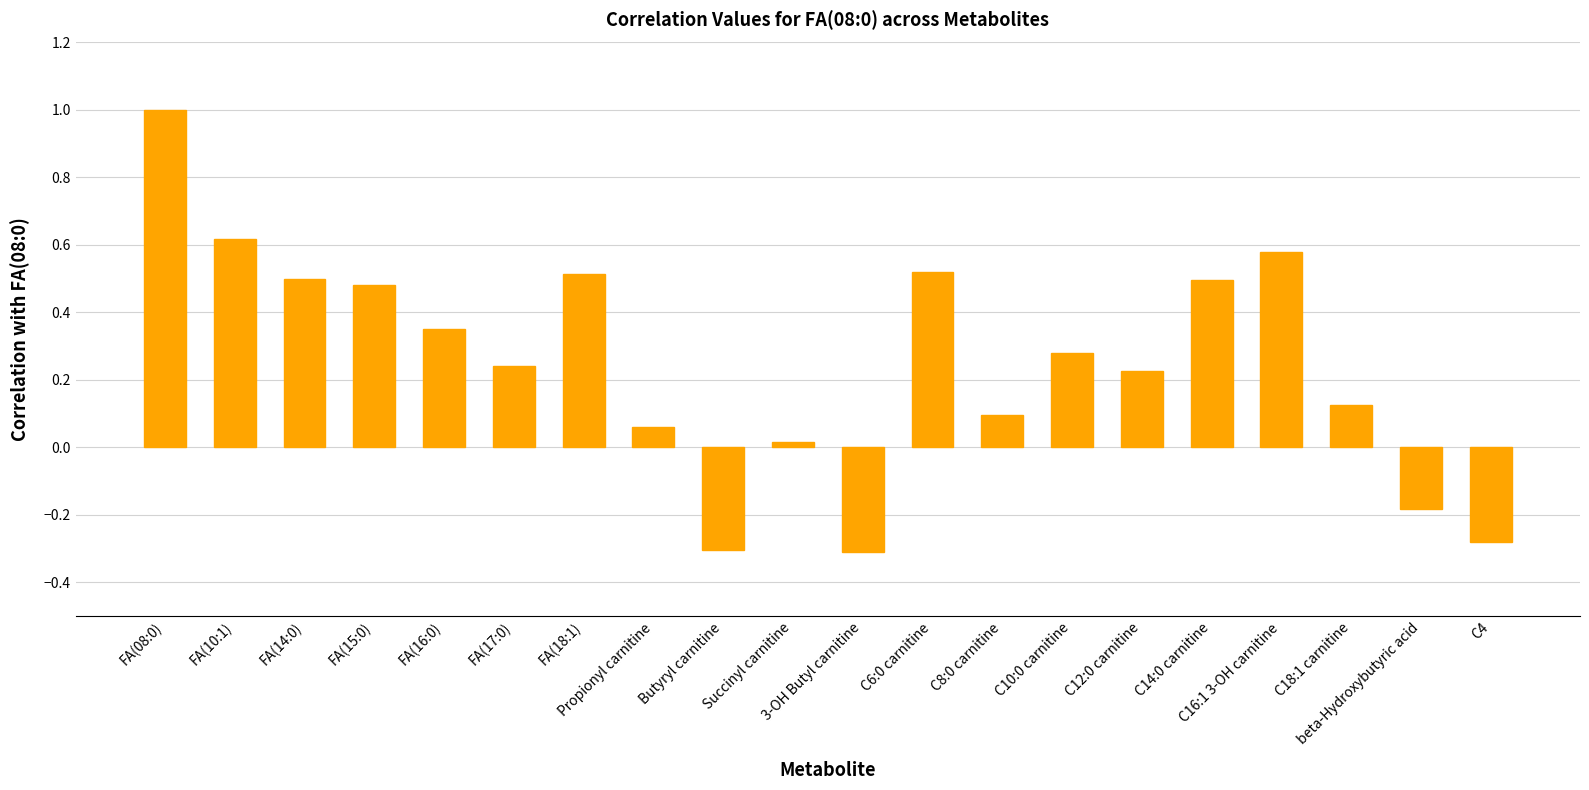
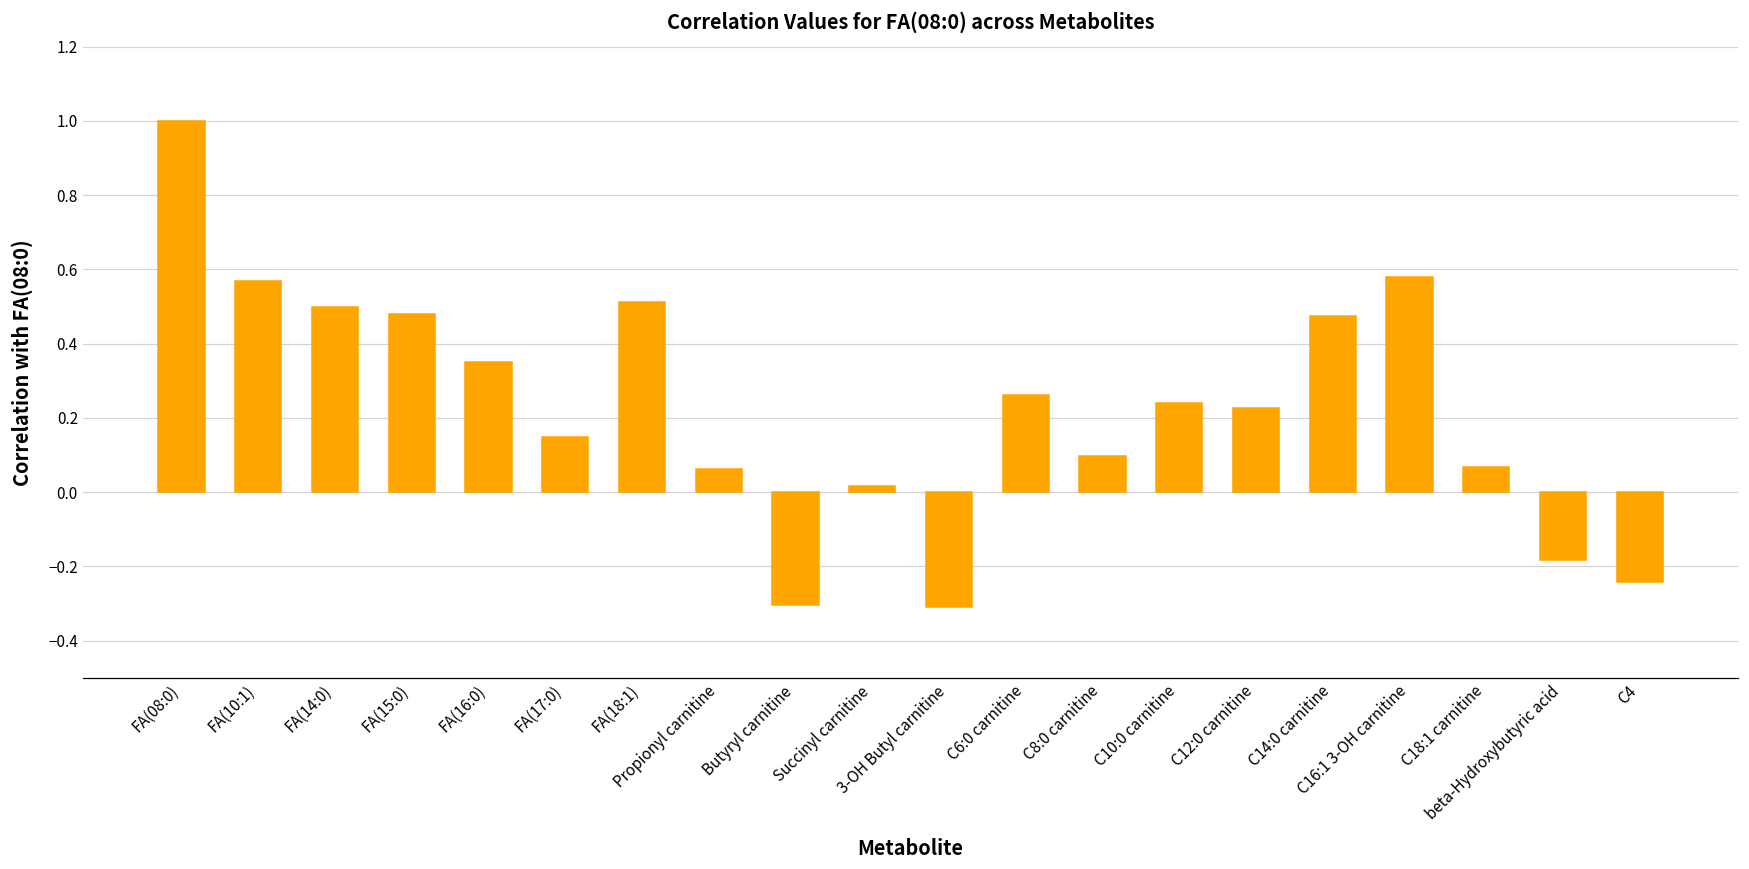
FA(10:1): 0.62 -> 0.57
FA(17:0): 0.24 -> 0.15
C6:0 carnitine: 0.52 -> 0.26
C10:0 carnitine: 0.28 -> 0.24
C14:0 carnitine: 0.50 -> 0.47
C18:1 carnitine: 0.13 -> 0.07
C4: -0.28 -> -0.24
